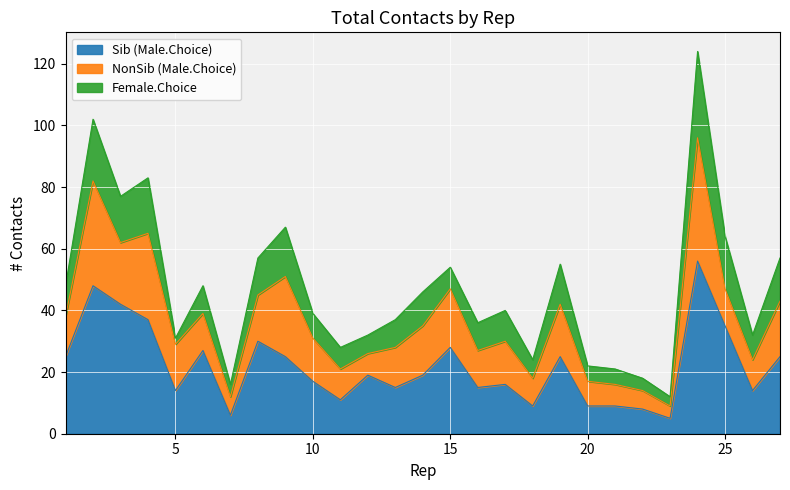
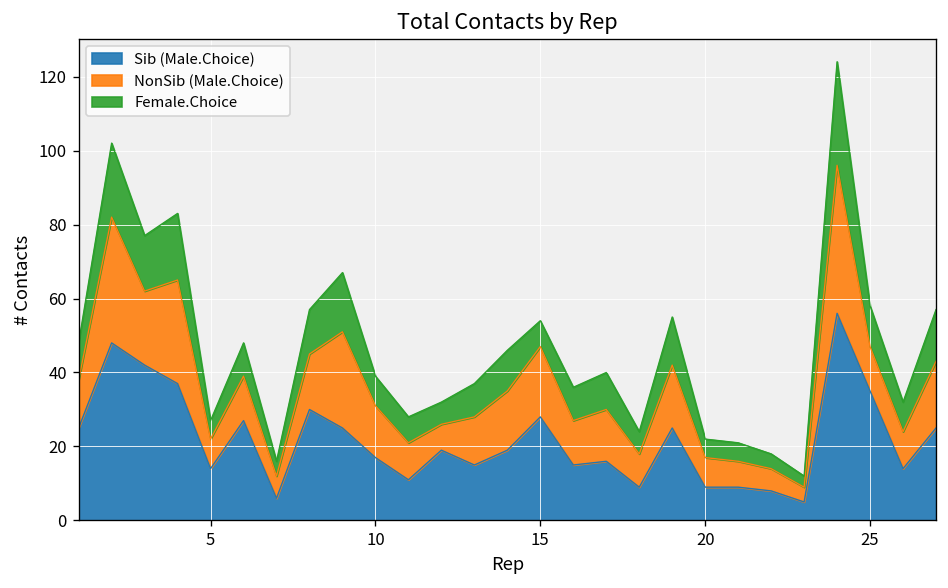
NonSib (Male.Choice), 5: 15 -> 8
Female.Choice, 5: 2 -> 5
Female.Choice, 25: 17 -> 11
